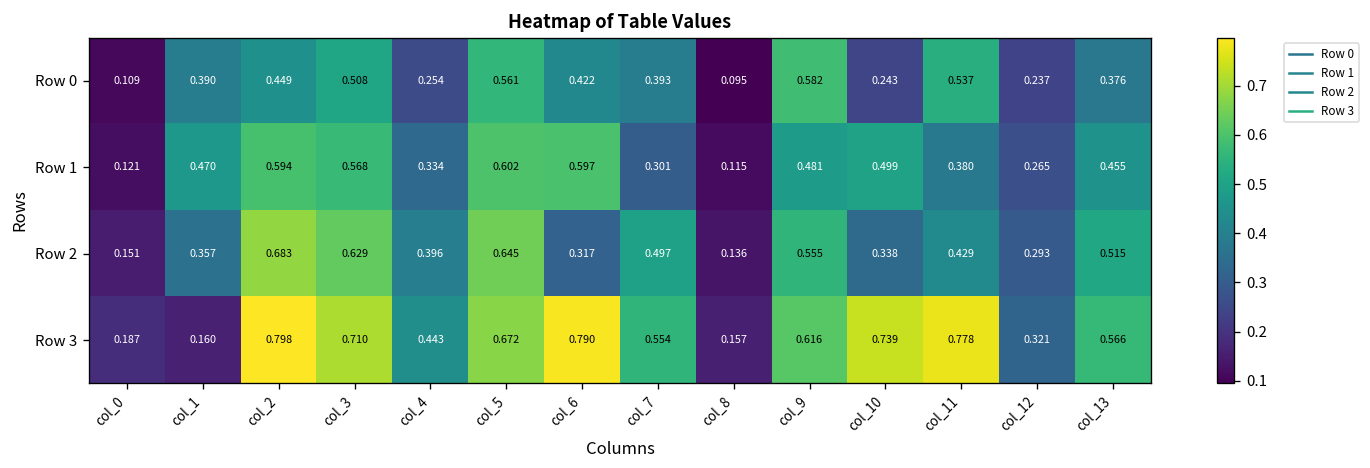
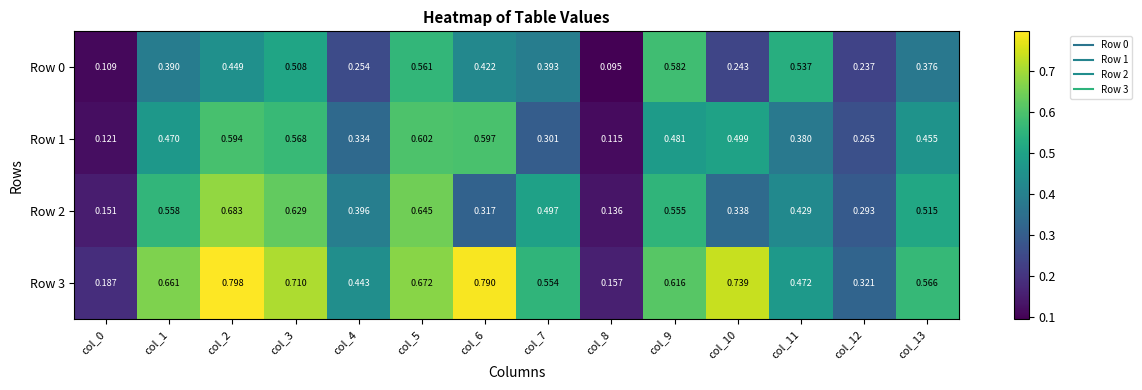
Row 2, col_1: 0.357 -> 0.558
Row 3, col_1: 0.160 -> 0.661
Row 3, col_11: 0.778 -> 0.472
